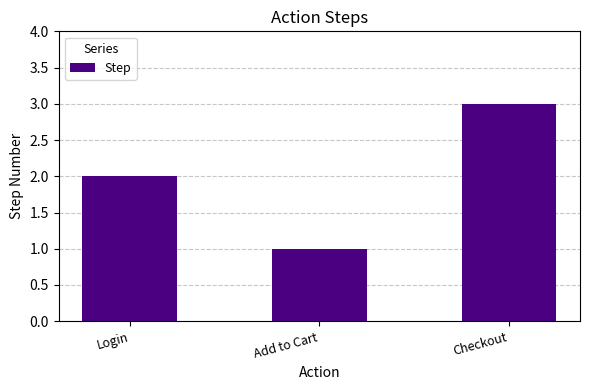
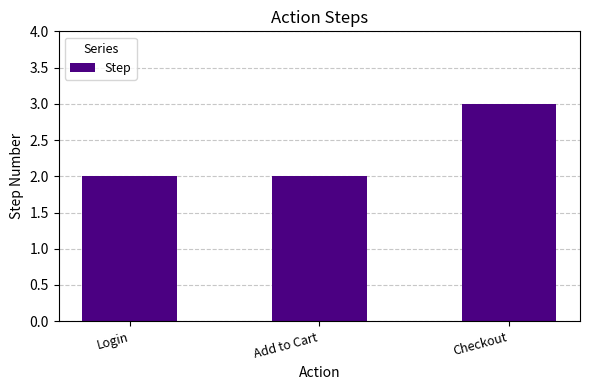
Add to Cart: 1 -> 2
